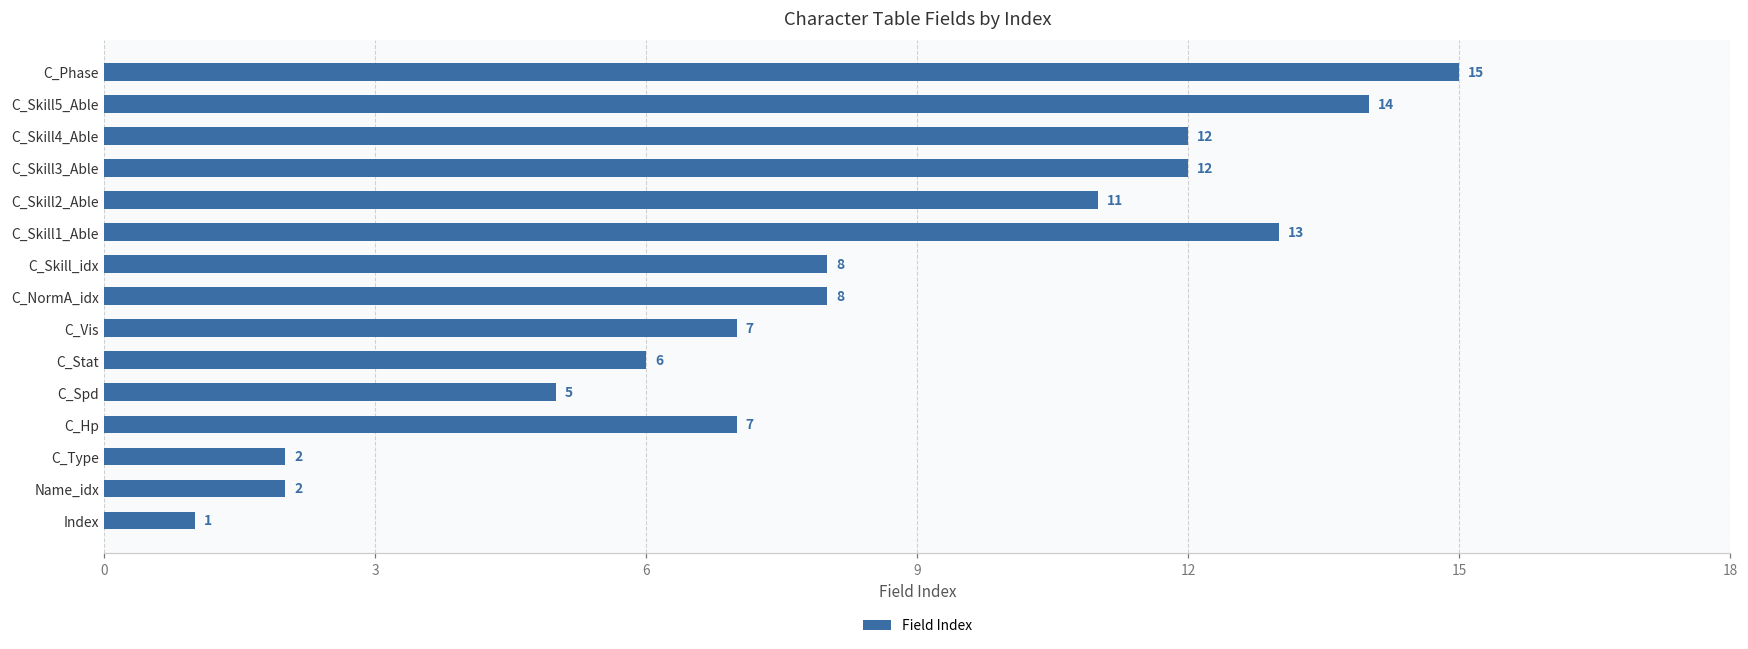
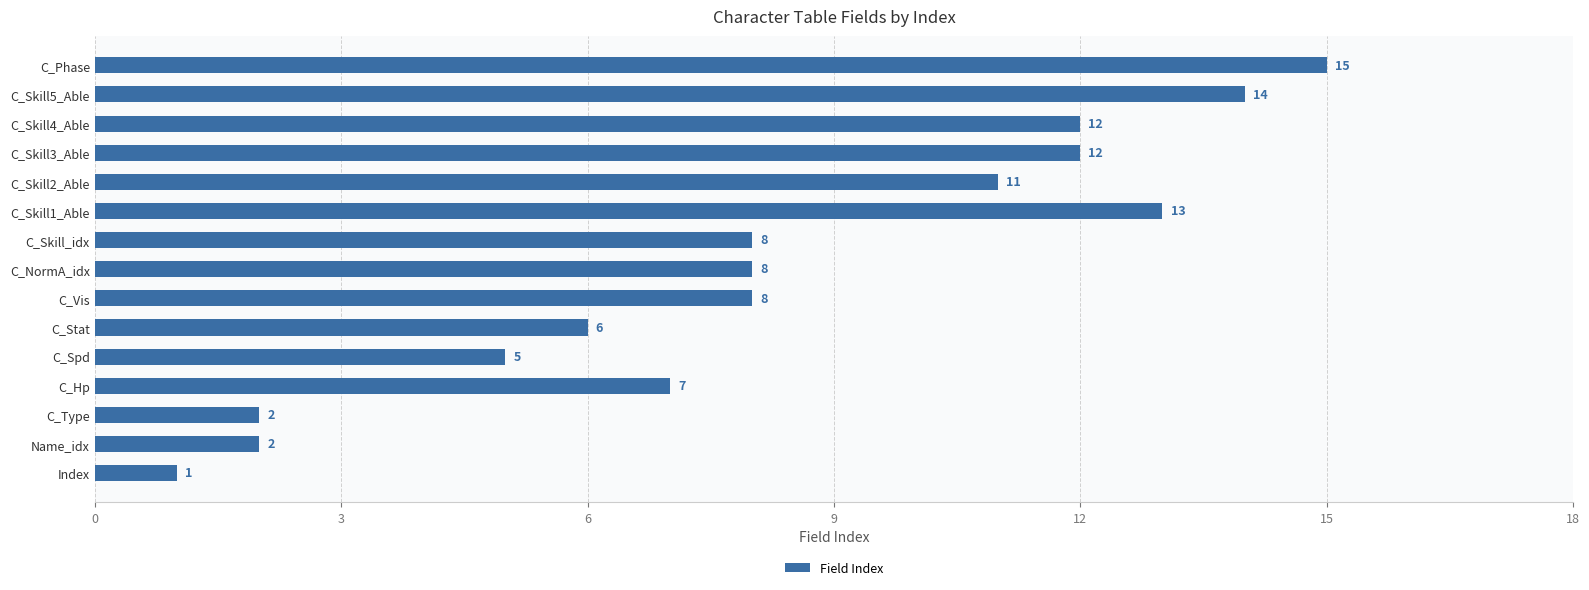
C_Vis: 7 -> 8
